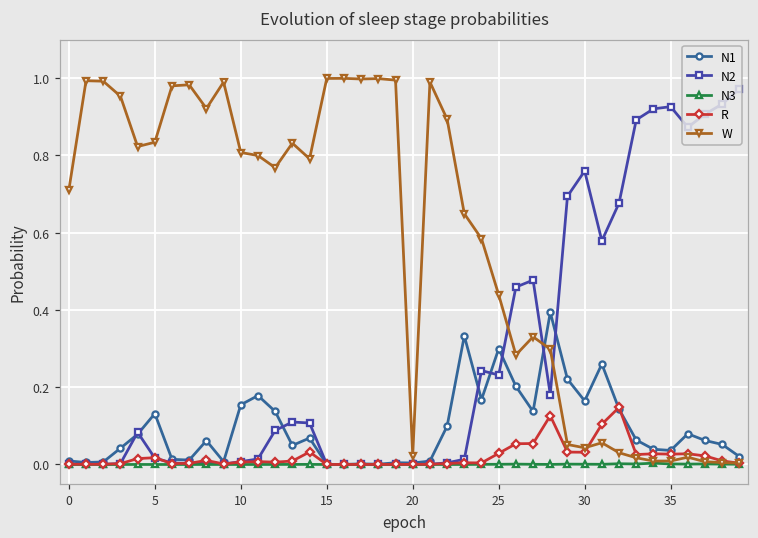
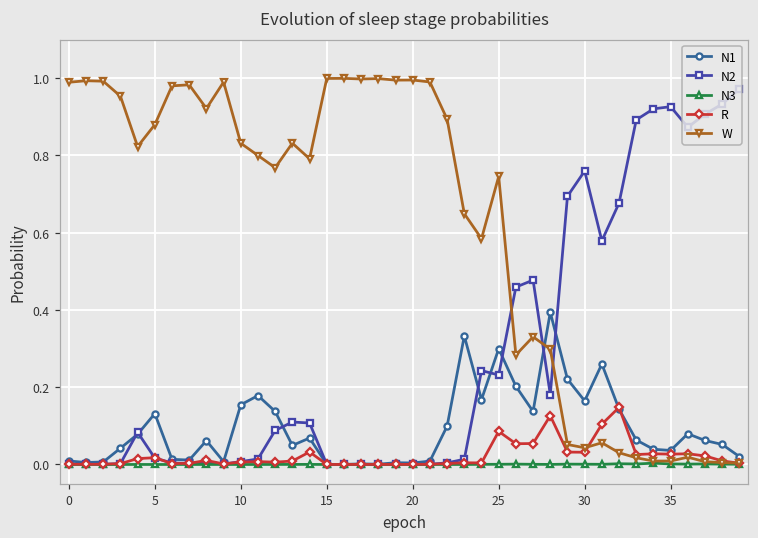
W, 0: 0.71 -> 0.99
W, 5: 0.83 -> 0.88
W, 10: 0.81 -> 0.83
W, 20: 0.02 -> 1.00
R, 25: 0.03 -> 0.09
W, 25: 0.44 -> 0.75
